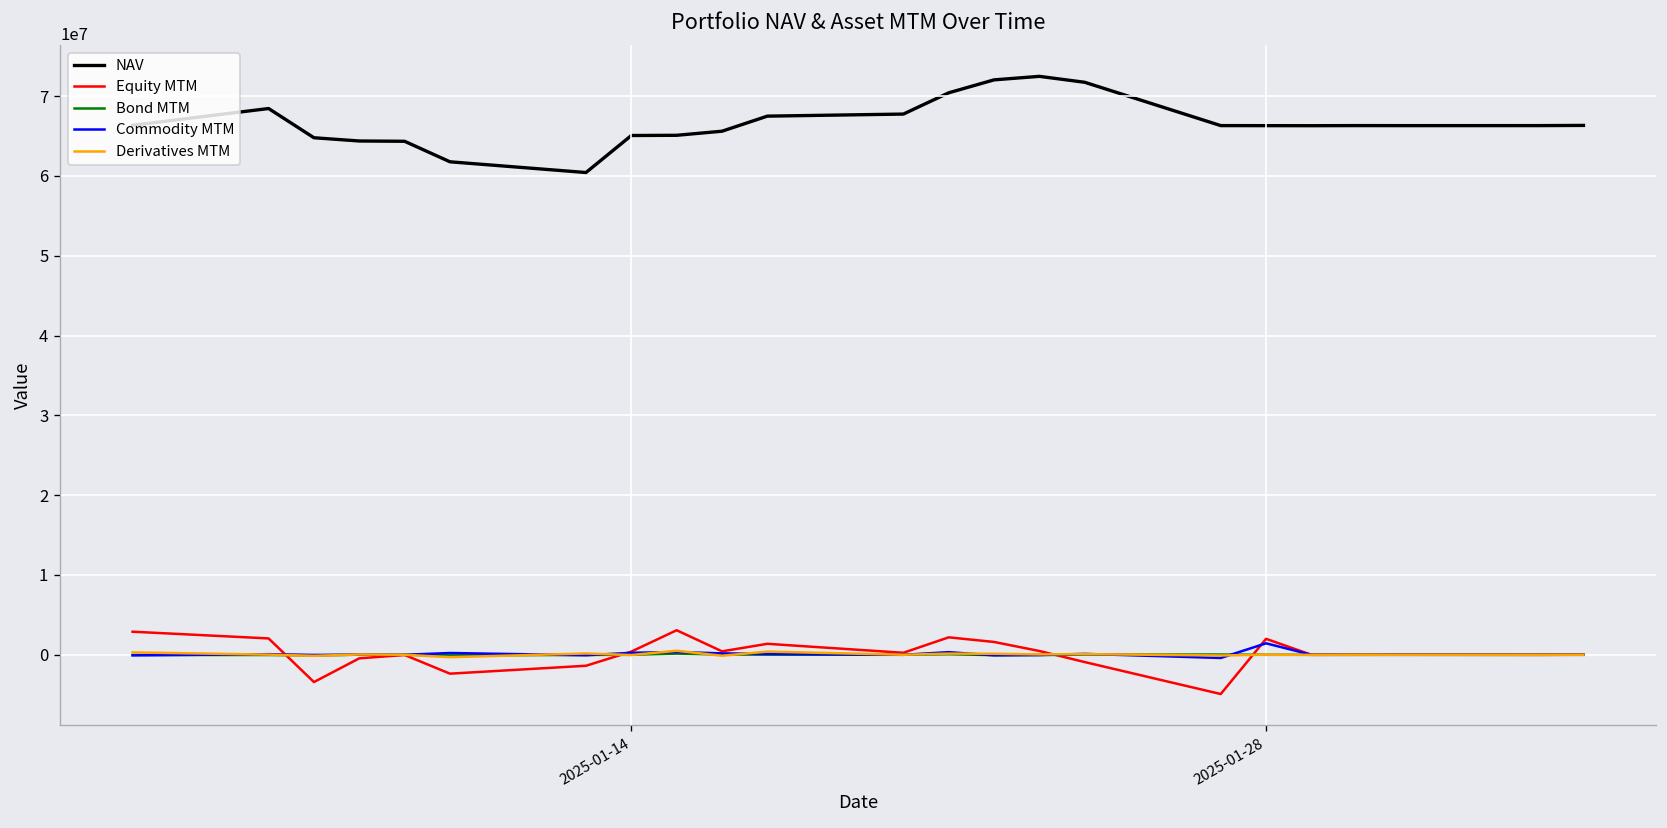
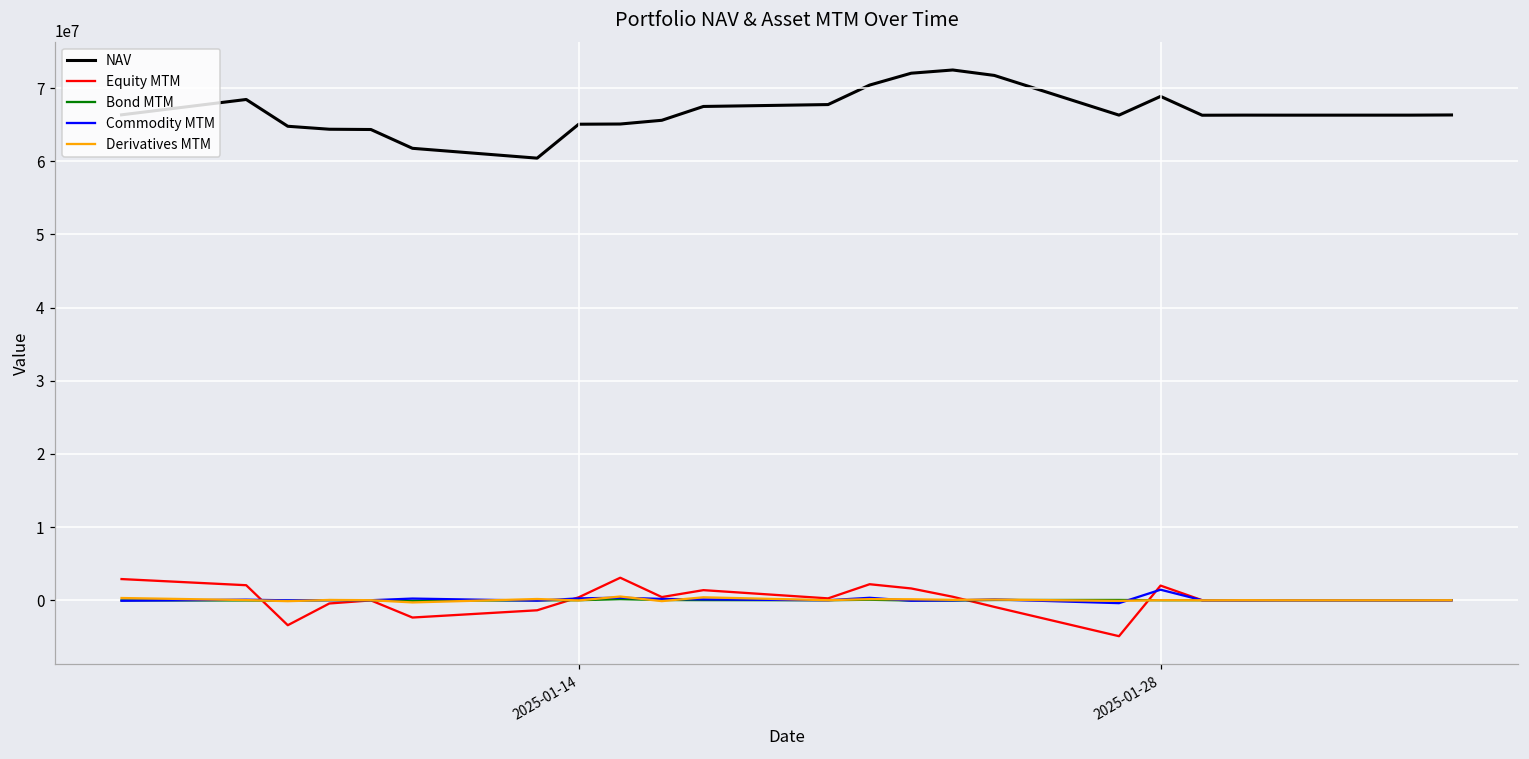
NAV, 2025-01-28: 66000000 -> 69000000
